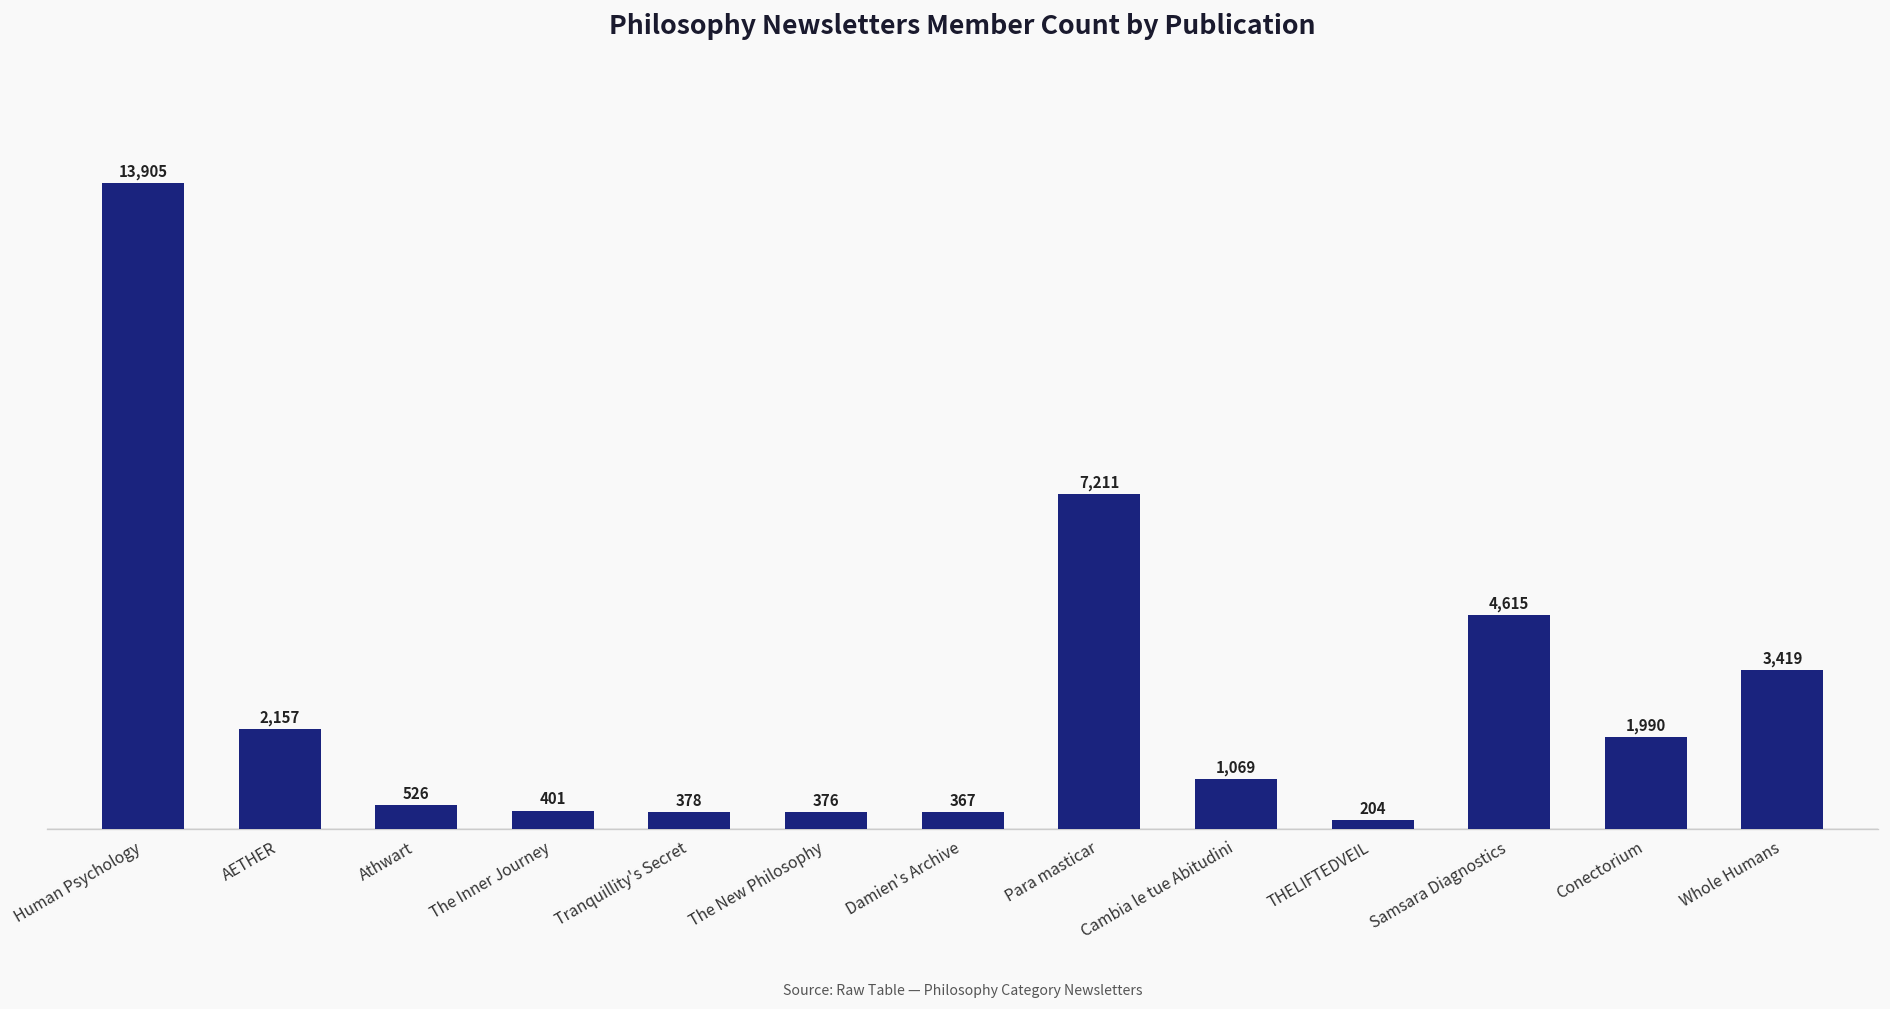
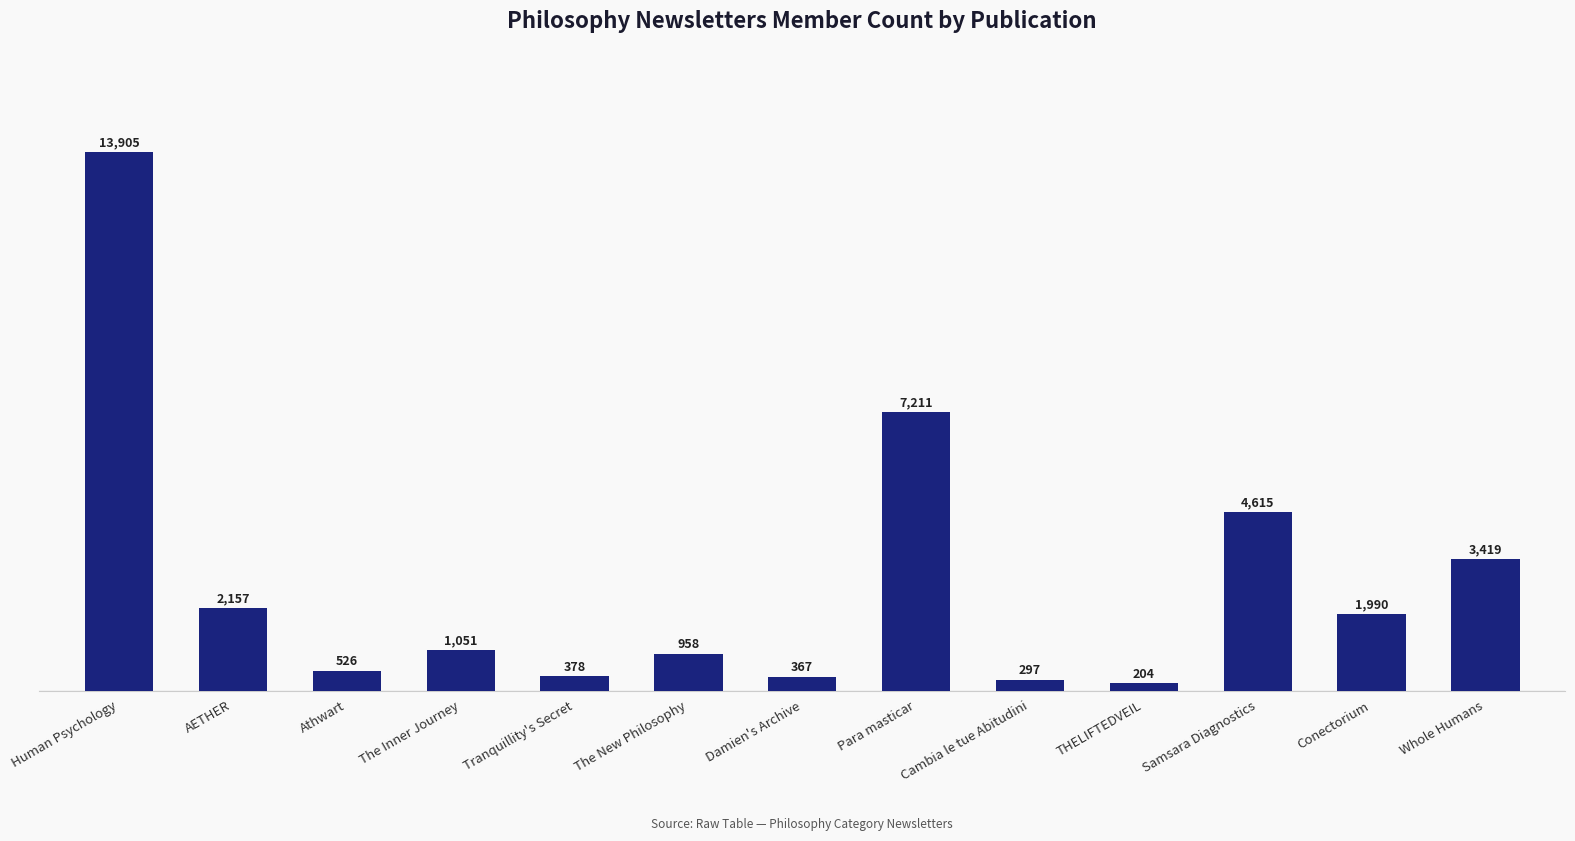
The Inner Journey: 401 -> 1,051
The New Philosophy: 376 -> 958
Cambia le tue Abitudini: 1,069 -> 297
